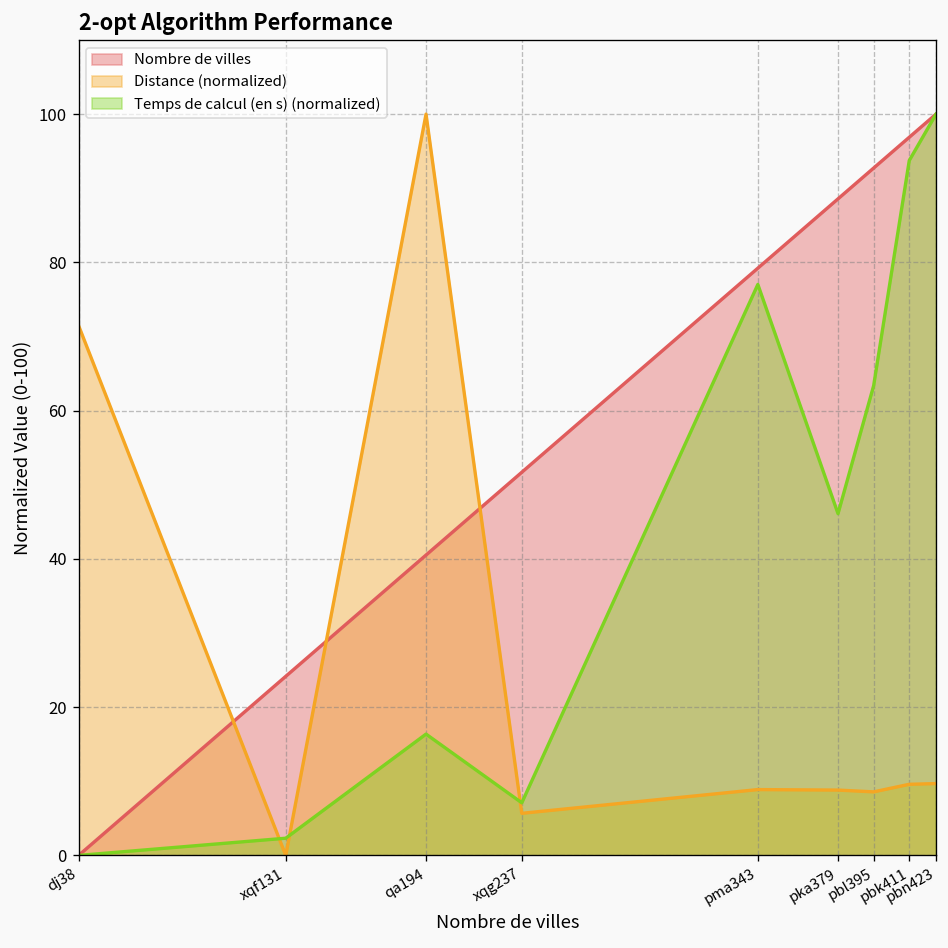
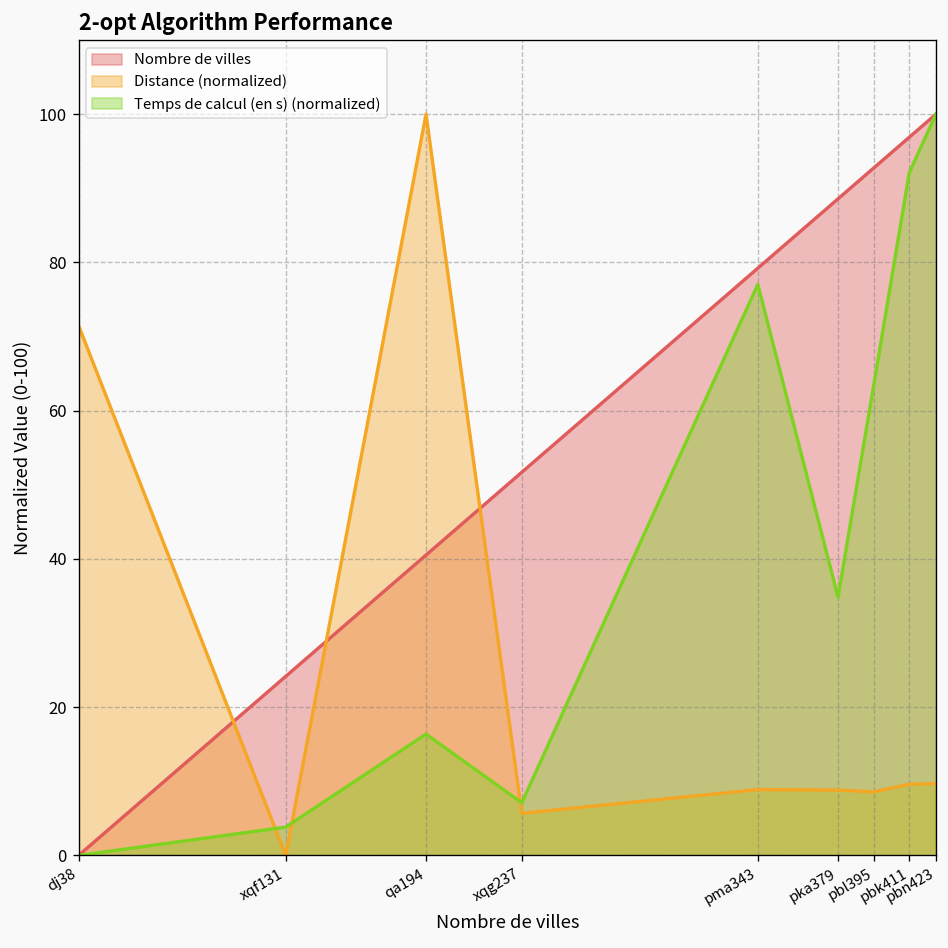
Temps de calcul (en s) (normalized), xqf131: 2 -> 4
Temps de calcul (en s) (normalized), pka379: 46 -> 35
Temps de calcul (en s) (normalized), pbk411: 94 -> 92
